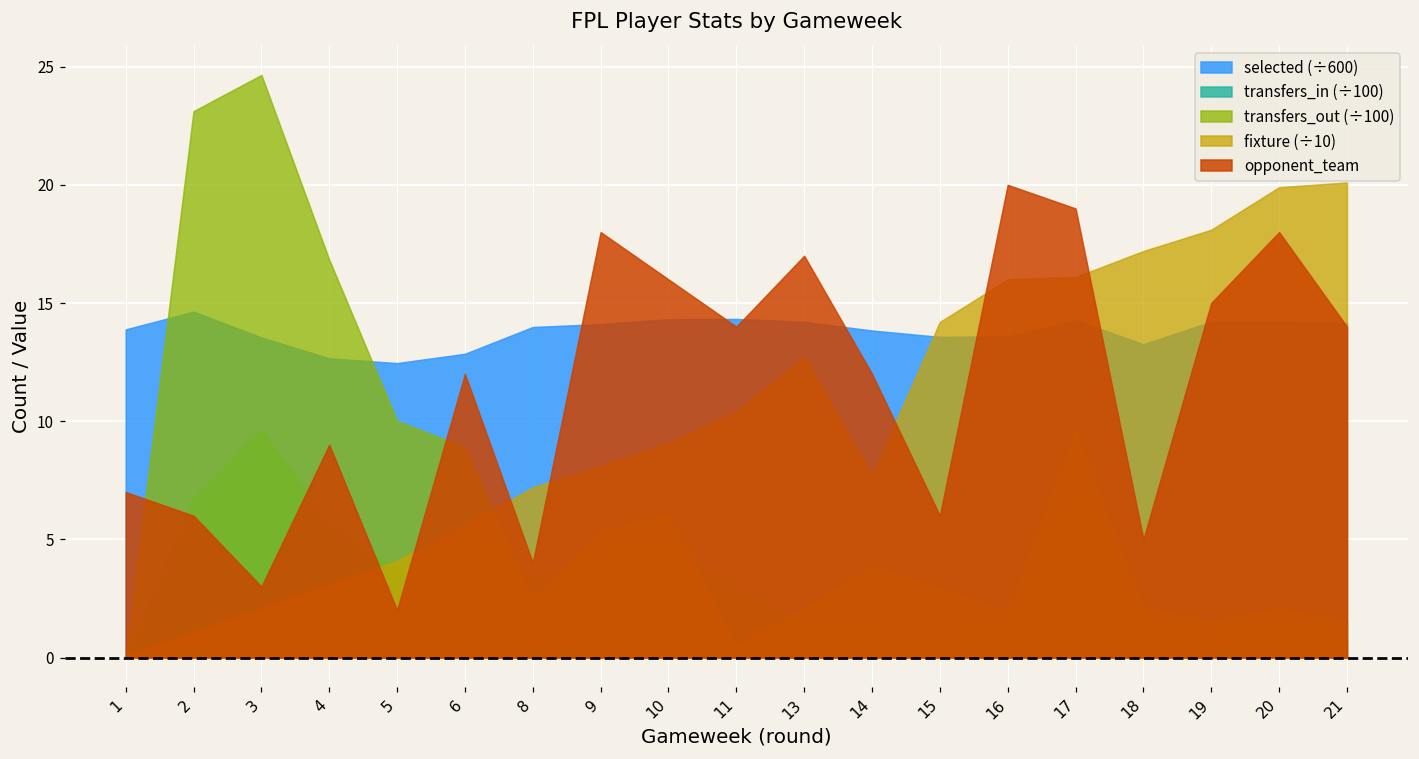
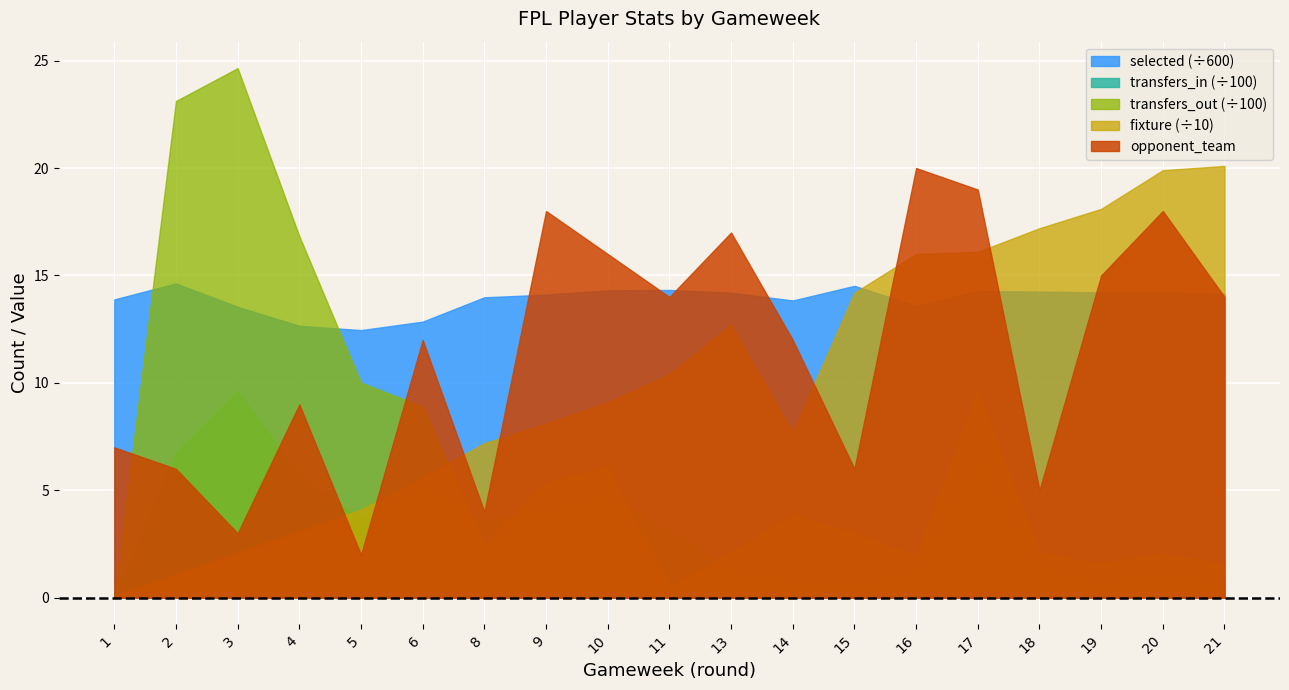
selected (÷600), 15: 13.6 -> 14.5
selected (÷600), 18: 13.3 -> 14.3
